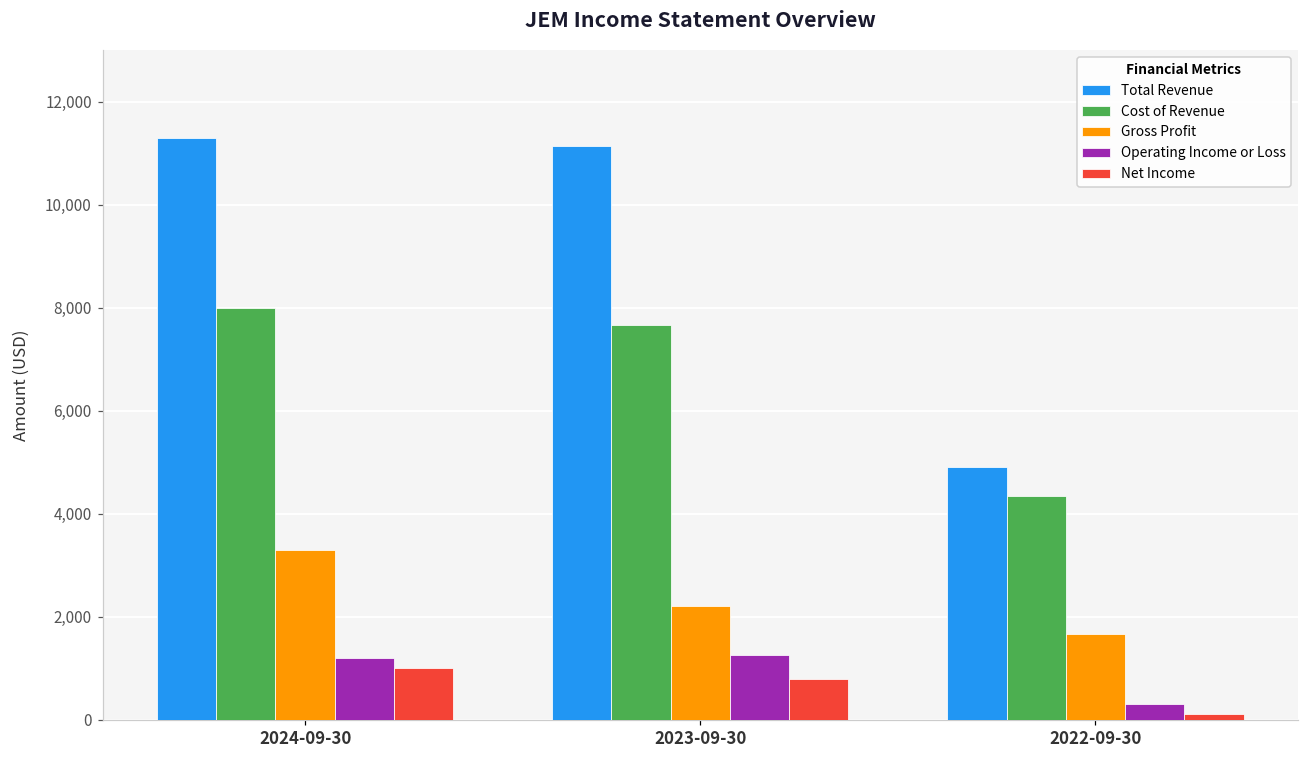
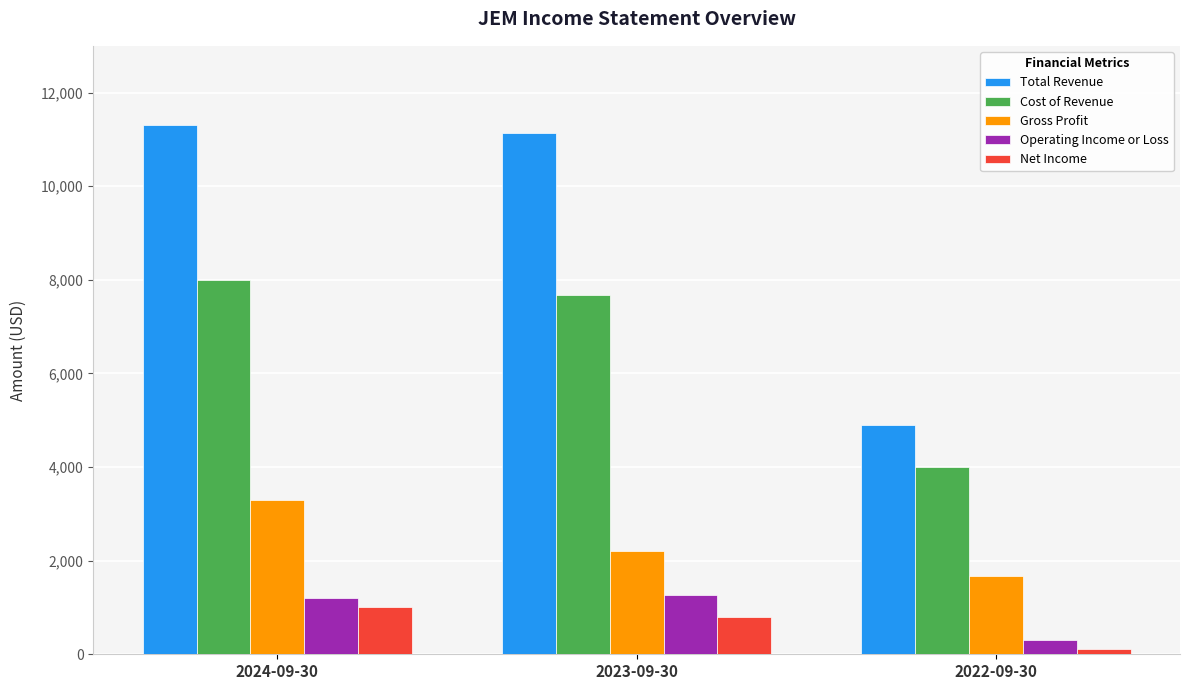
Cost of Revenue, 2022-09-30: 4,300 -> 4,000
